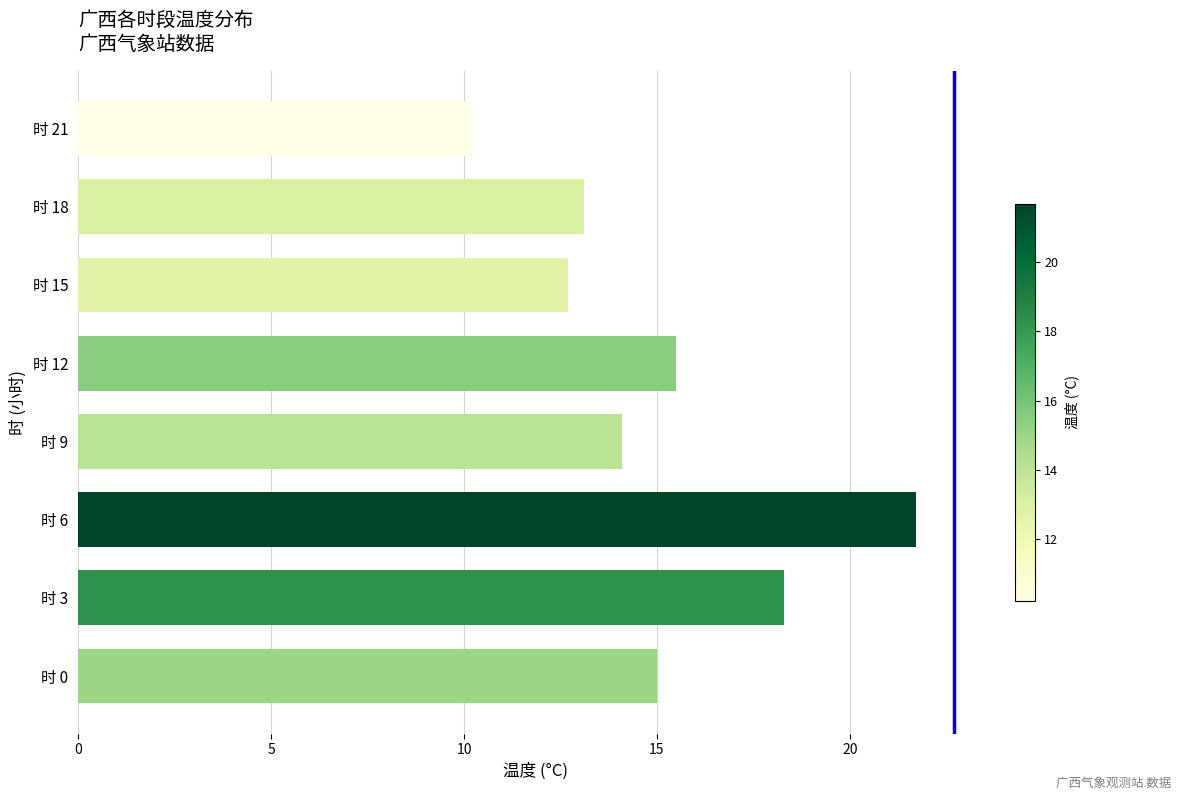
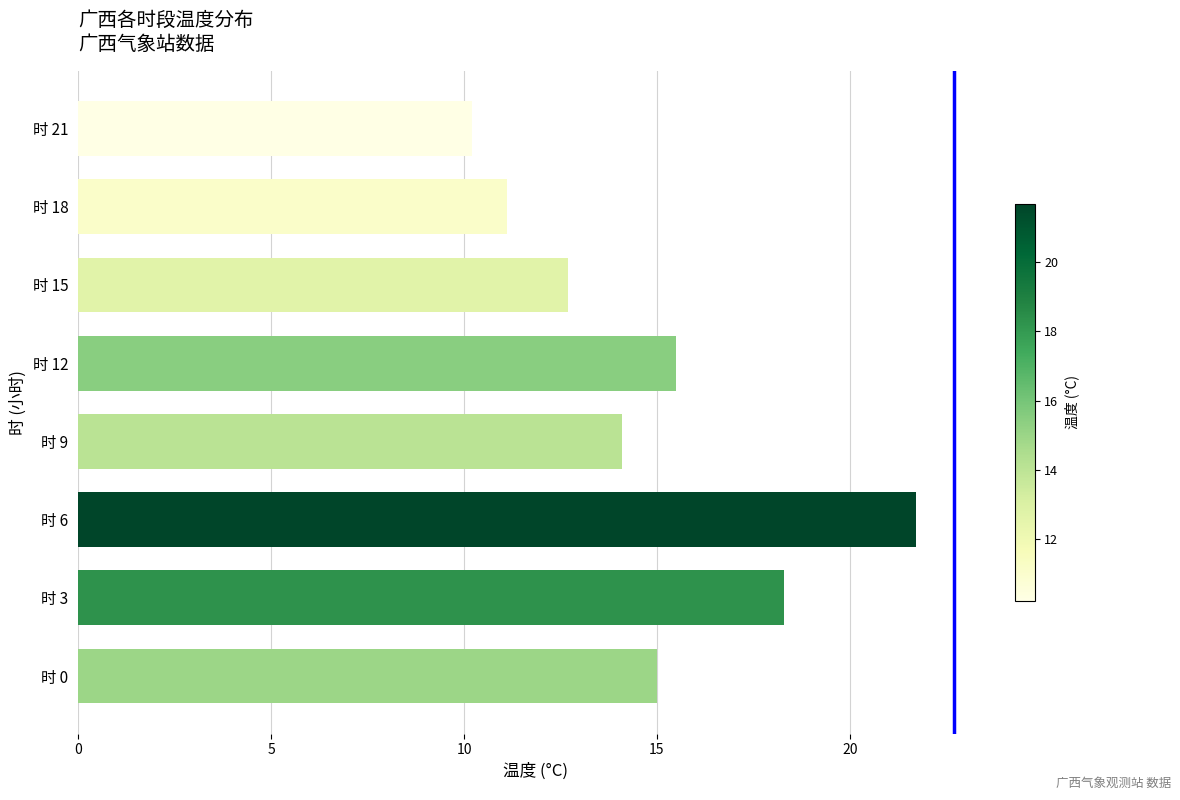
时 18: 13.1 -> 11.1
